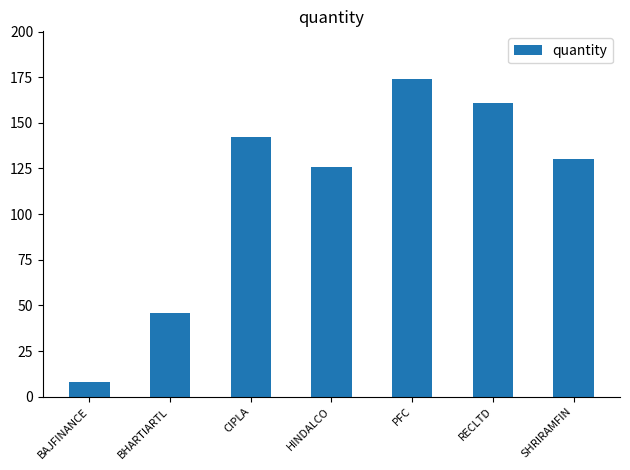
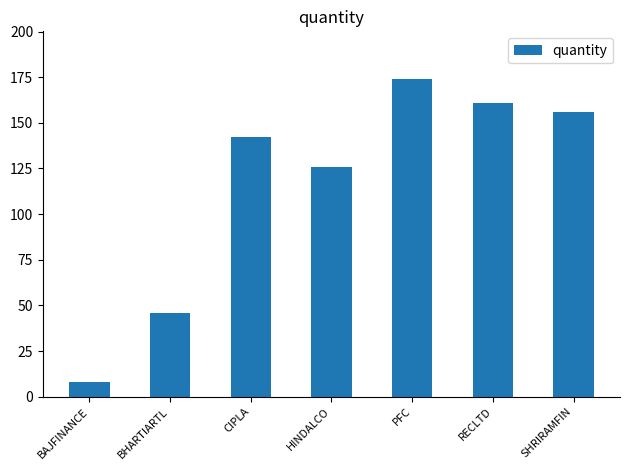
SHRIRAMFIN: 130 -> 156
